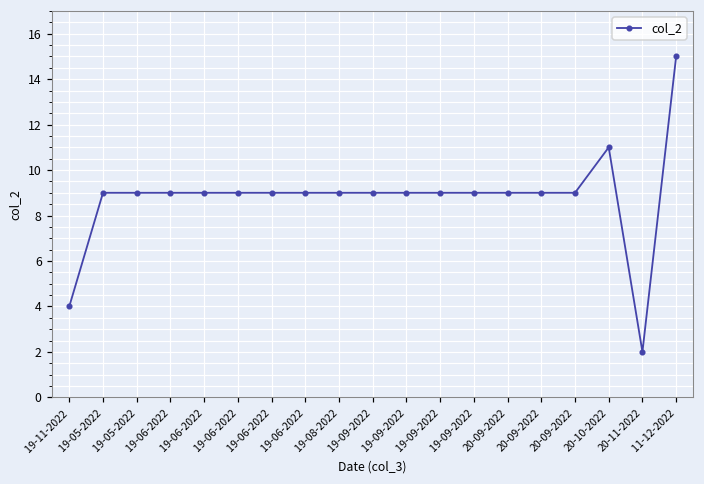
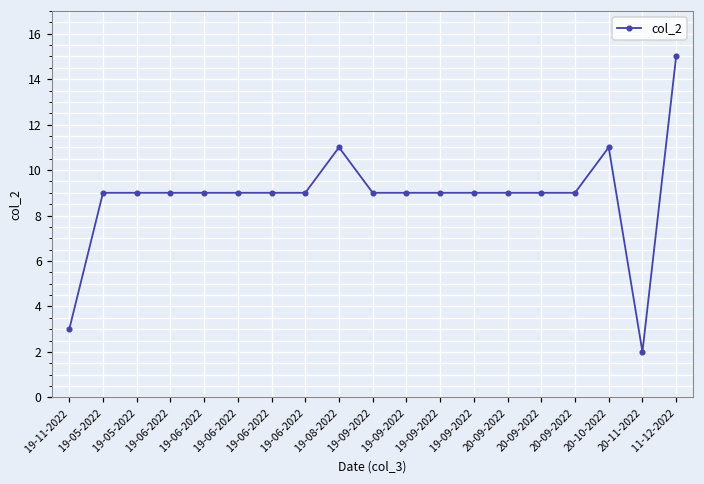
19-11-2022: 4 -> 3
19-08-2022: 9 -> 11
